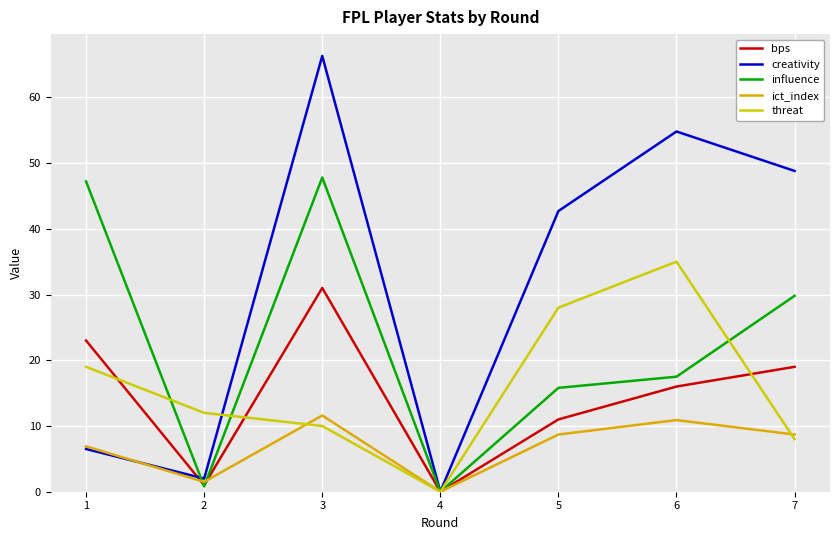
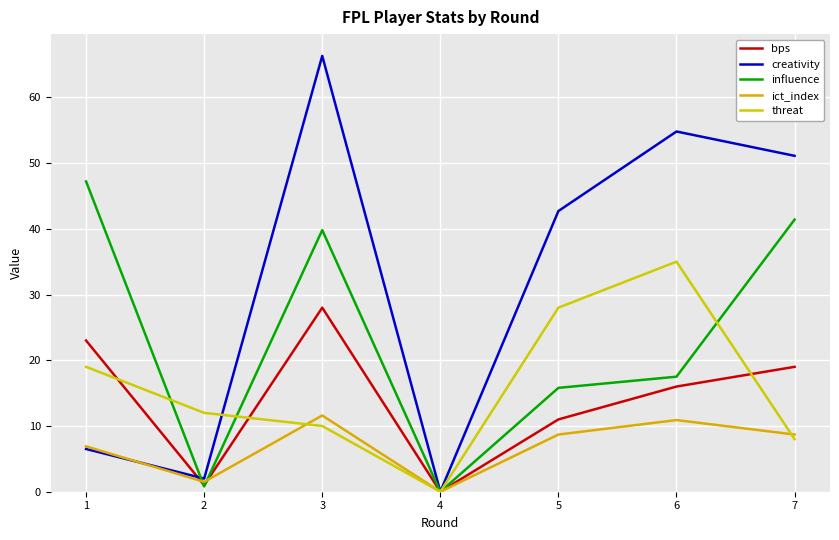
bps, 3: 31 -> 28
influence, 3: 48 -> 40
creativity, 7: 49 -> 51
influence, 7: 30 -> 41
